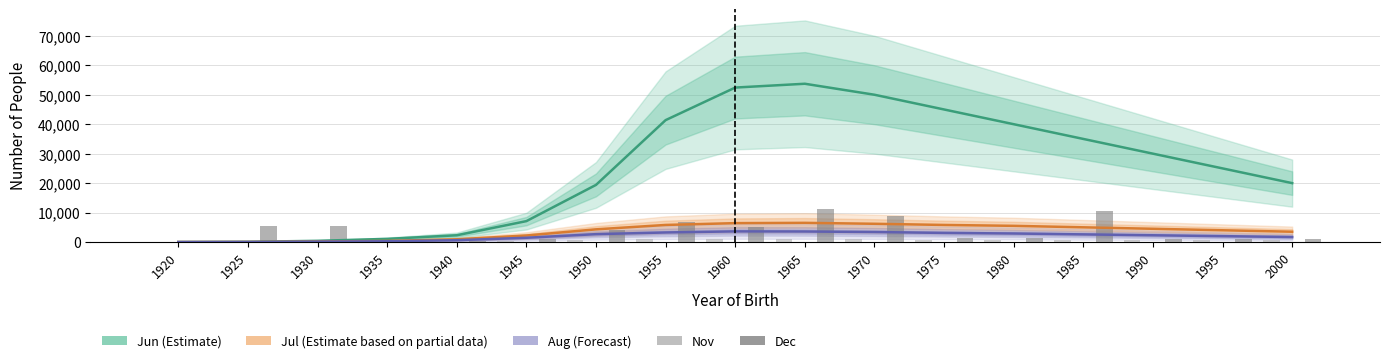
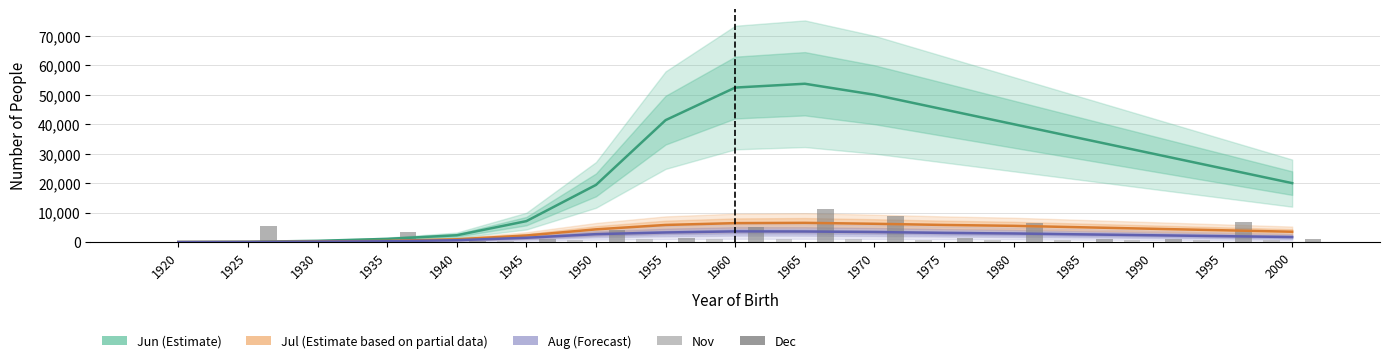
Dec, 1930: 5,000 -> 0
Dec, 1935: 0 -> 3,000
Dec, 1955: 7,000 -> 1,000
Dec, 1980: 1,000 -> 6,000
Dec, 1985: 11,000 -> 1,000
Dec, 1995: 1,000 -> 7,000
